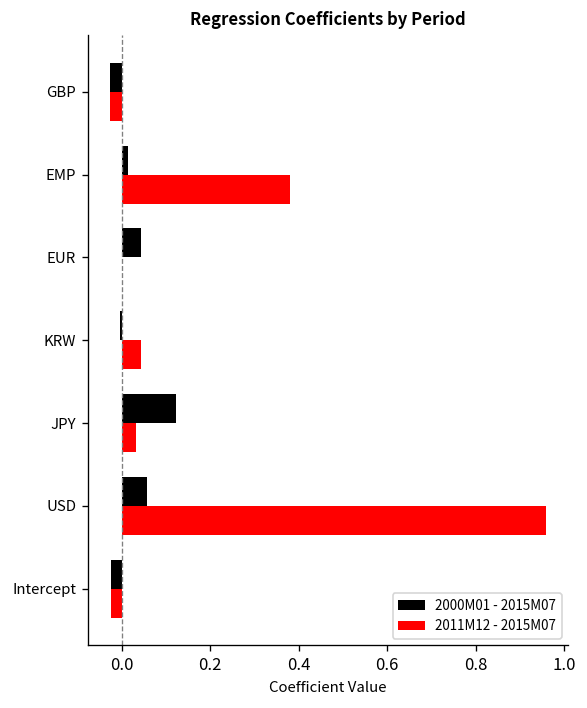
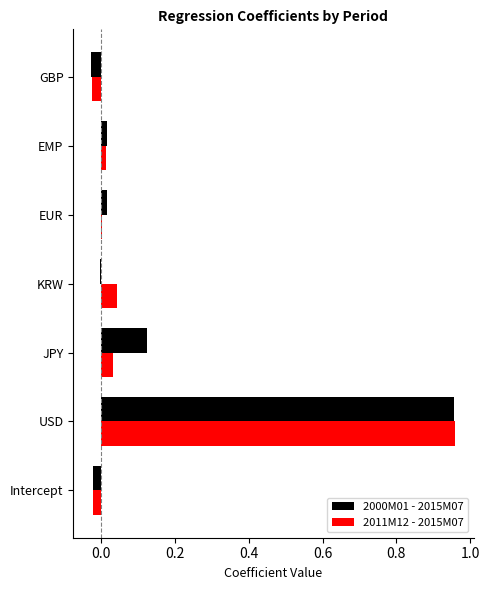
2011M12 - 2015M07, EMP: 0.38 -> 0.01
2000M01 - 2015M07, EUR: 0.04 -> 0.02
2000M01 - 2015M07, USD: 0.06 -> 0.96
